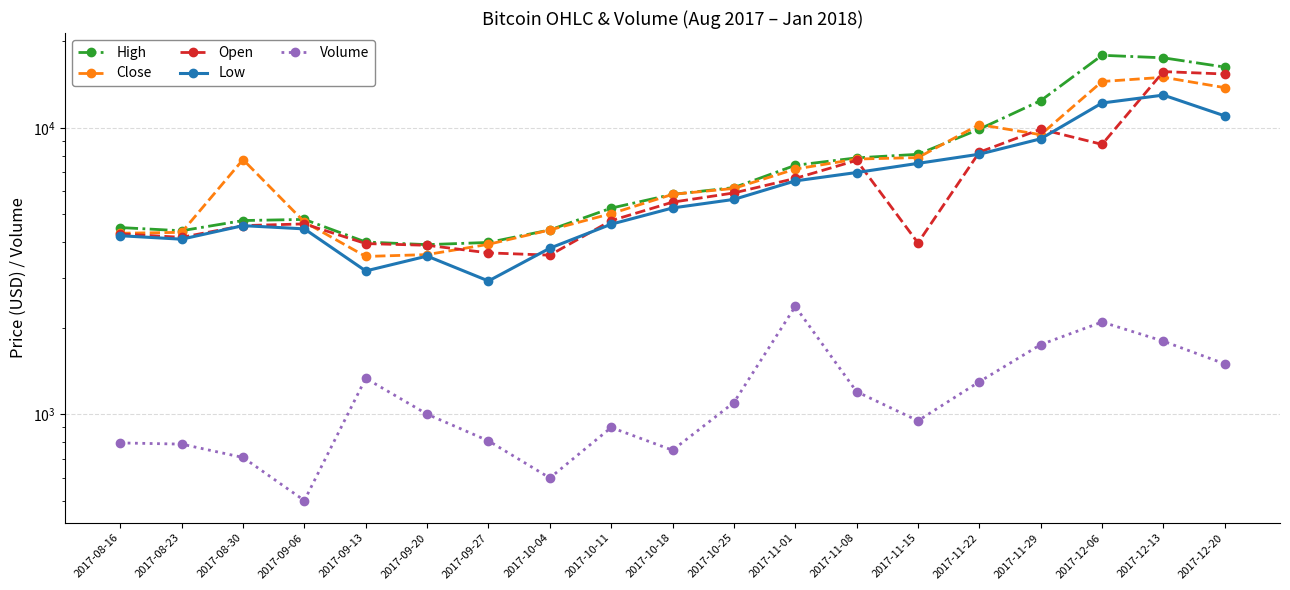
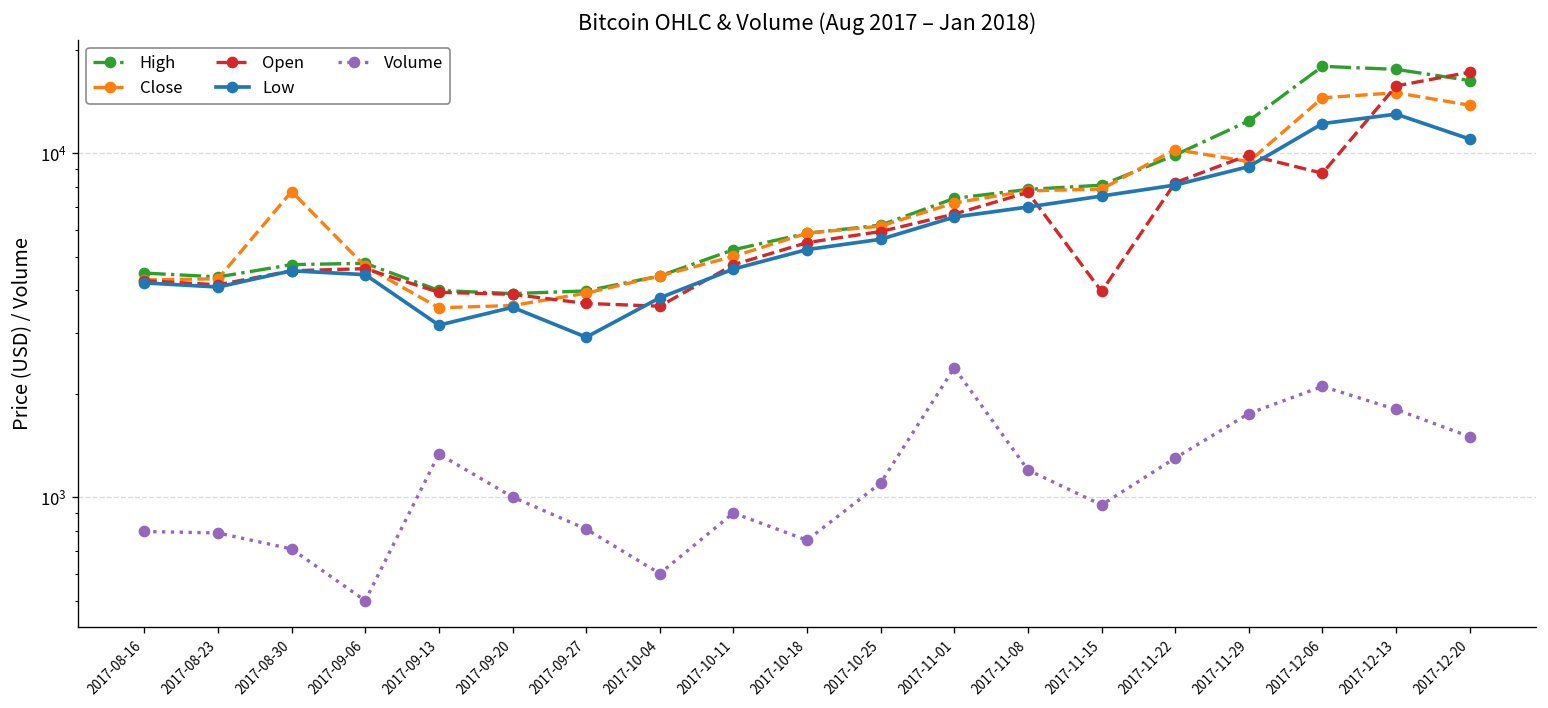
Open, 2017-12-20: 15000 -> 17000
